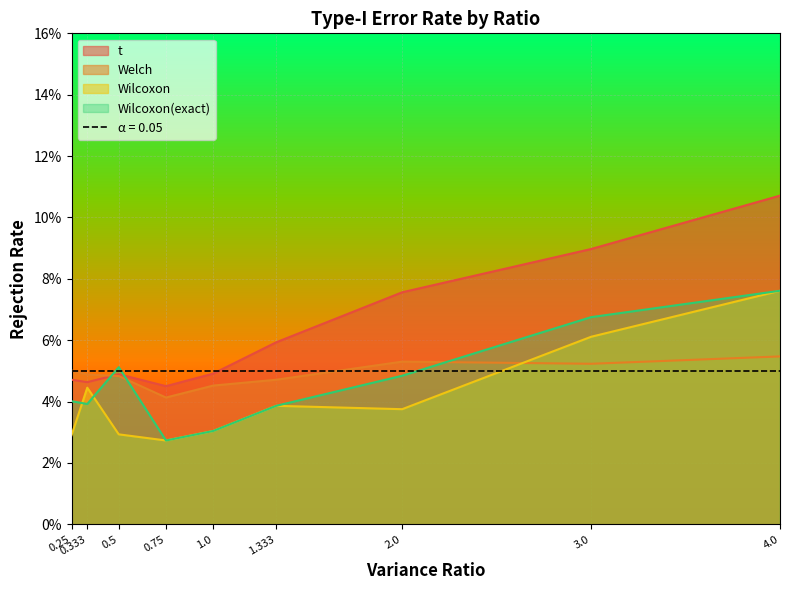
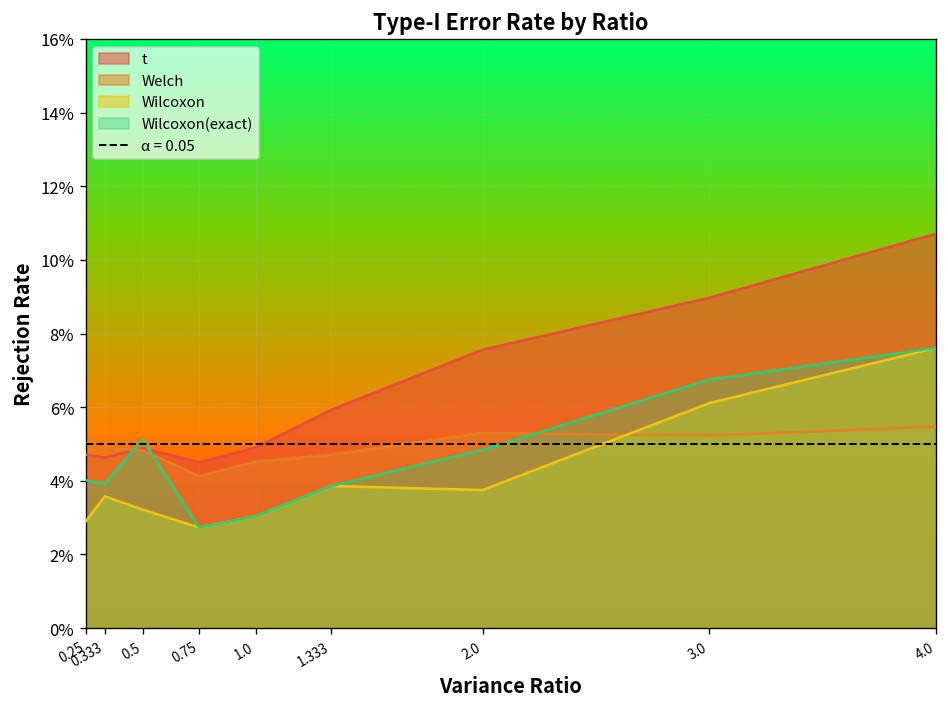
Wilcoxon, 0.333: 4.5% -> 3.6%
Wilcoxon, 0.5: 2.9% -> 3.2%
